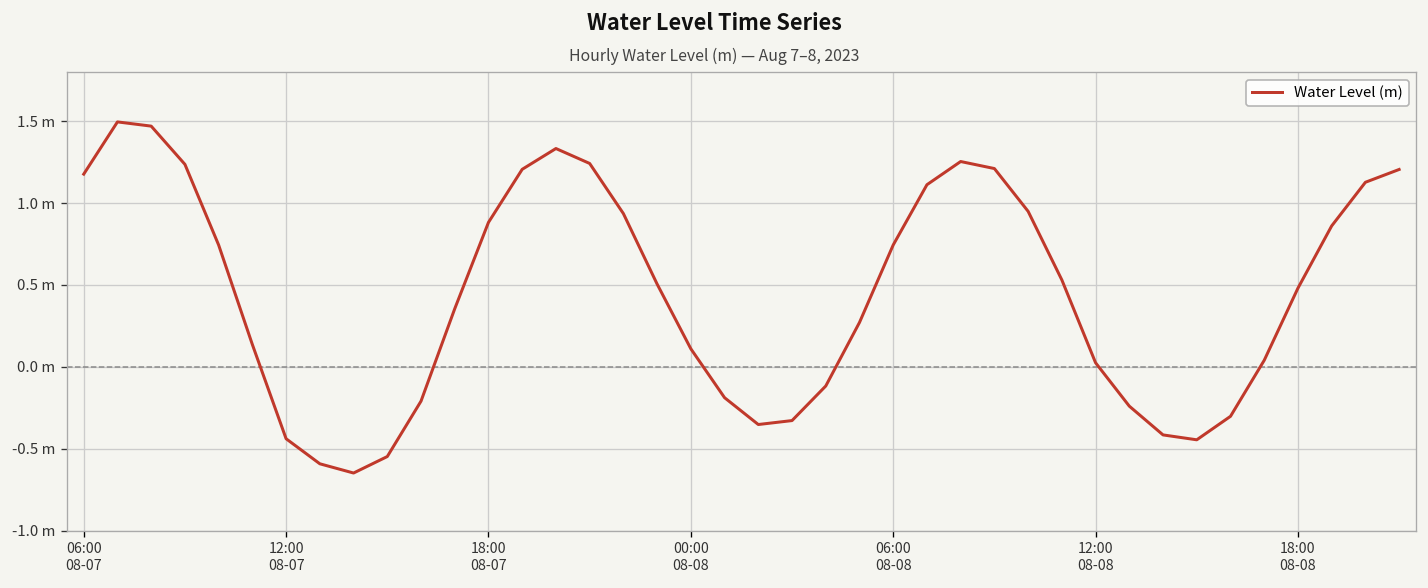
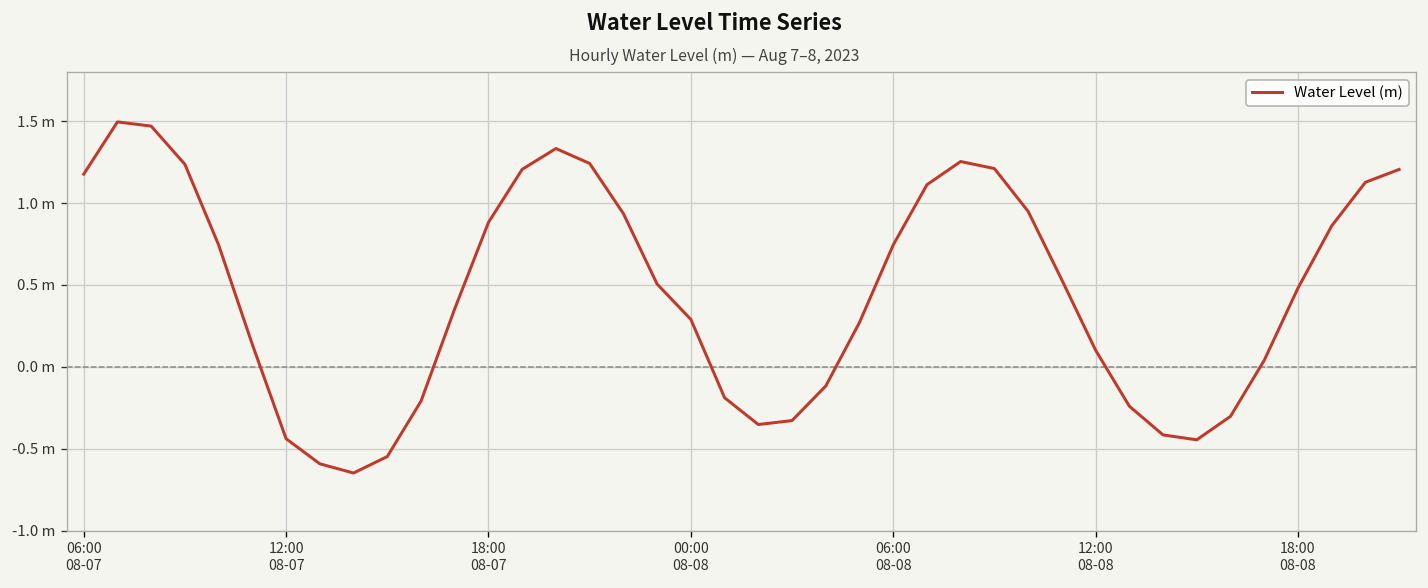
00:00 08-08: 0.11 m -> 0.29 m
12:00 08-08: 0.03 m -> 0.10 m
